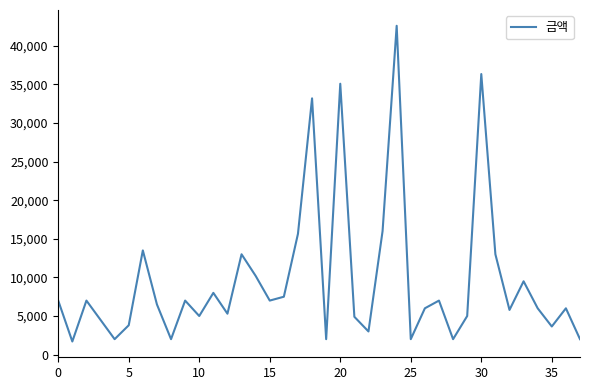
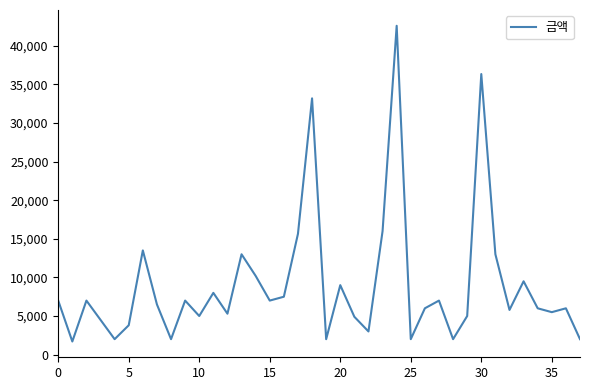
20: 35,000 -> 9,000
35: 4,000 -> 6,000
